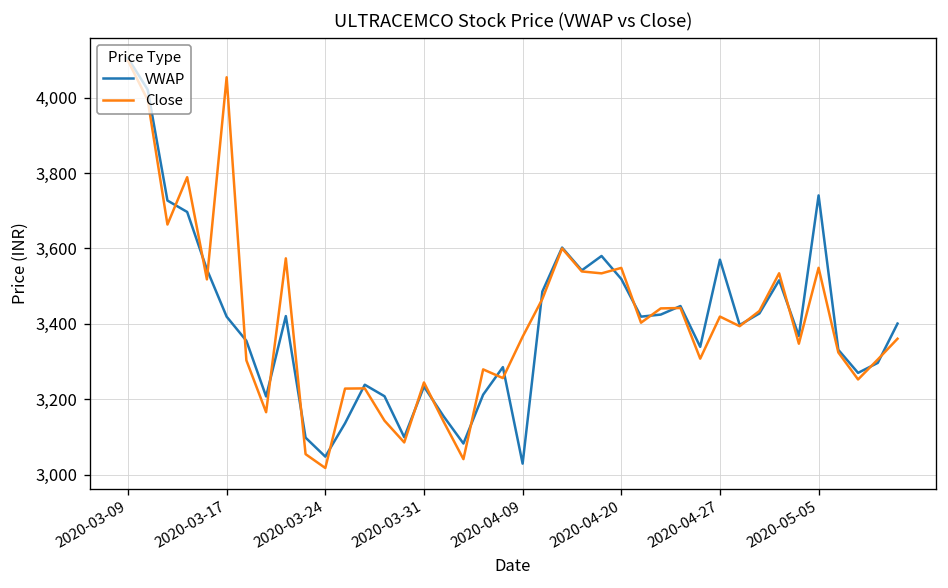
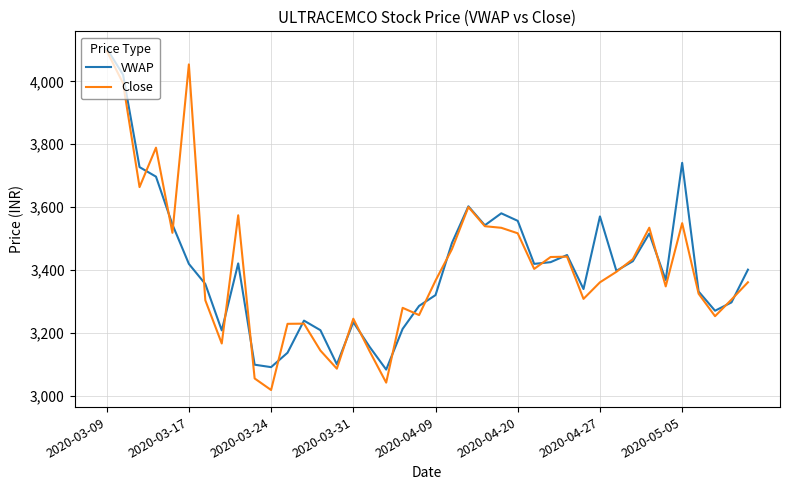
VWAP, 2020-03-24: 3,050 -> 3,090
VWAP, 2020-04-09: 3,030 -> 3,320
VWAP, 2020-04-20: 3,520 -> 3,560
Close, 2020-04-20: 3,550 -> 3,520
Close, 2020-04-27: 3,420 -> 3,360
